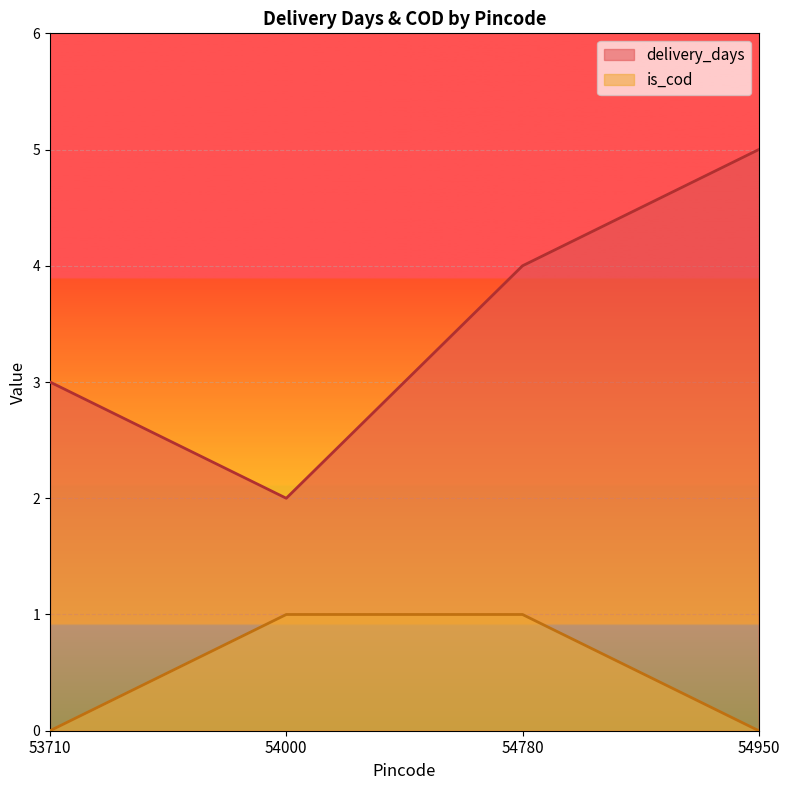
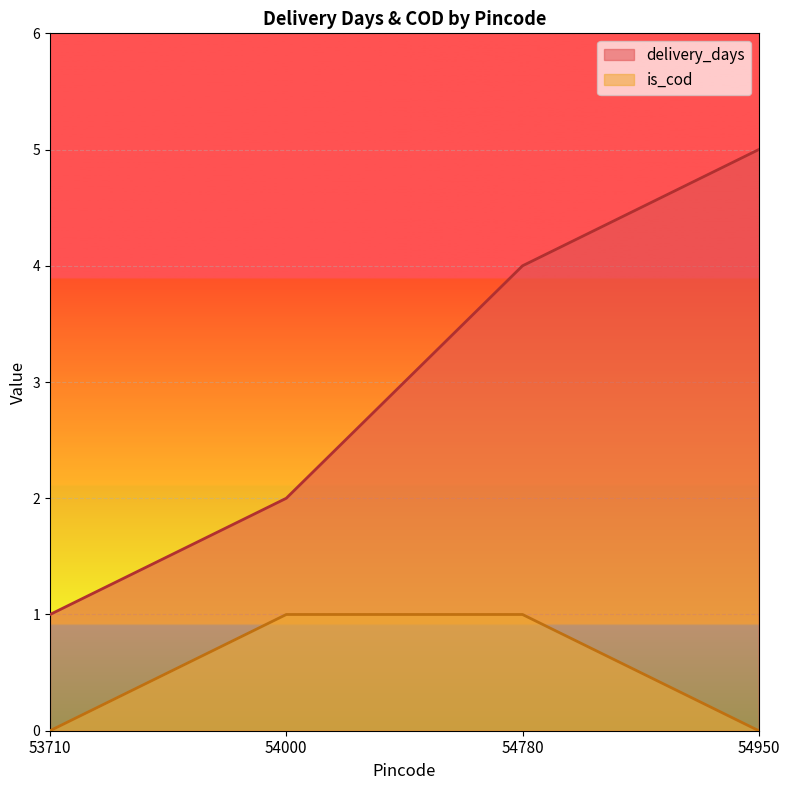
delivery_days, 53710: 3 -> 1
